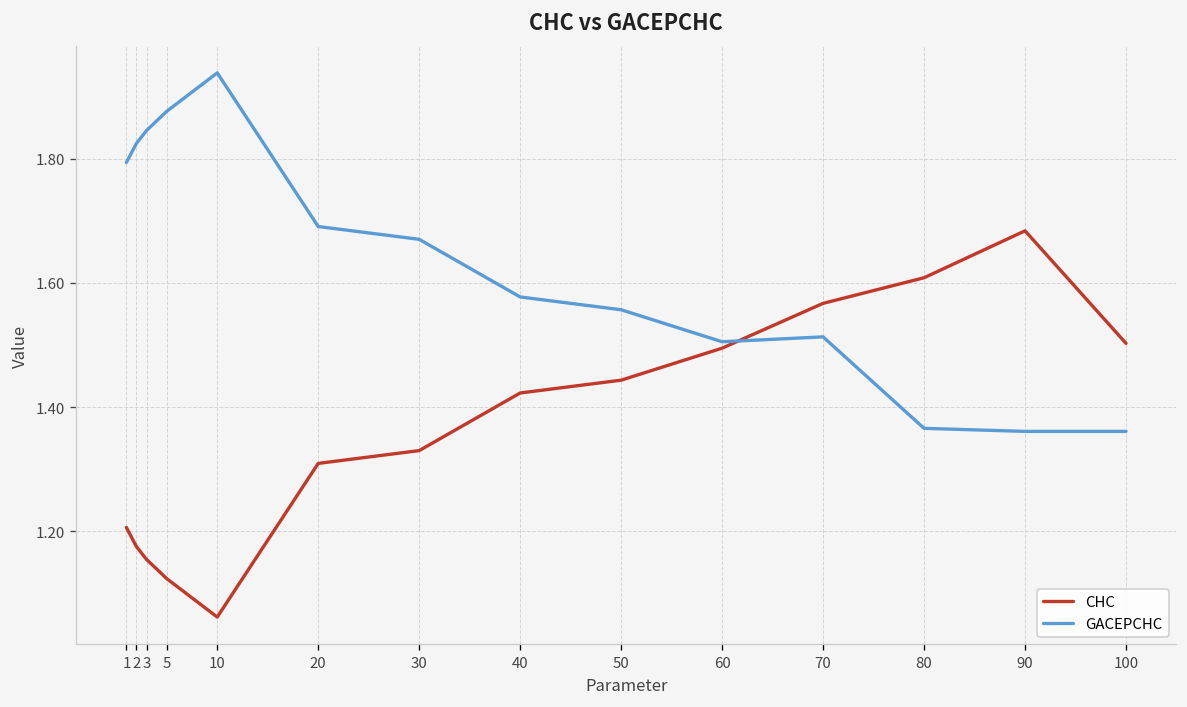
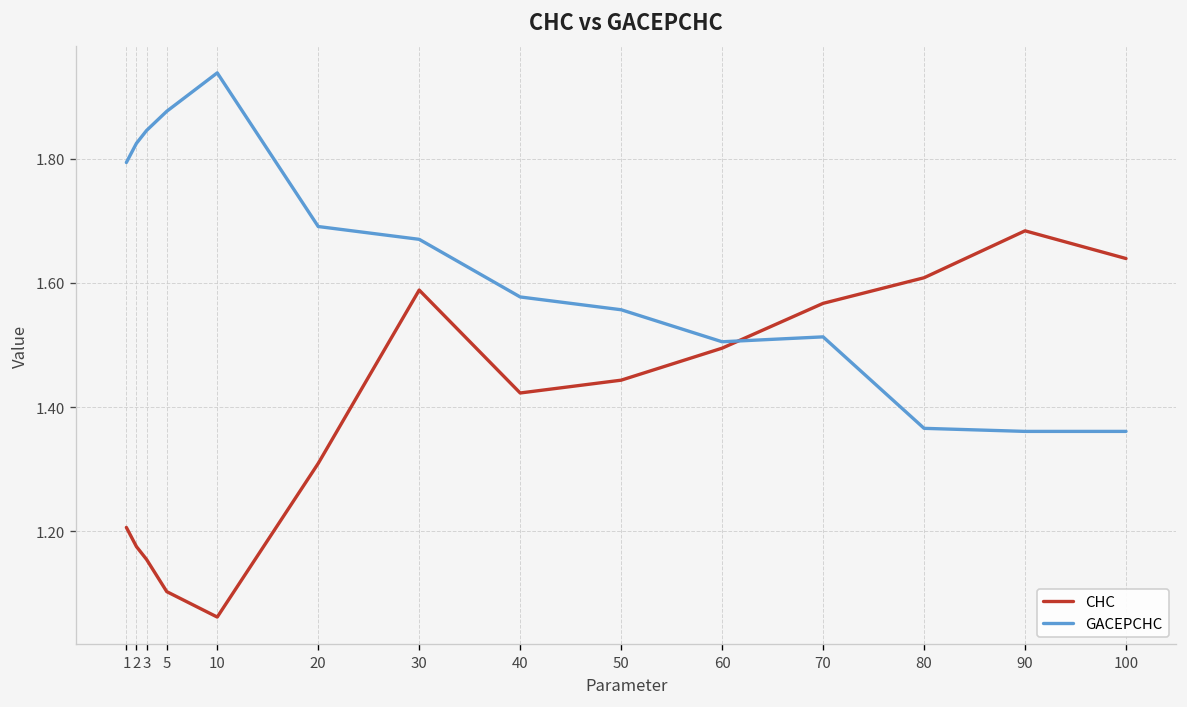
CHC, 5: 1.12 -> 1.10
CHC, 30: 1.33 -> 1.59
CHC, 100: 1.50 -> 1.64
